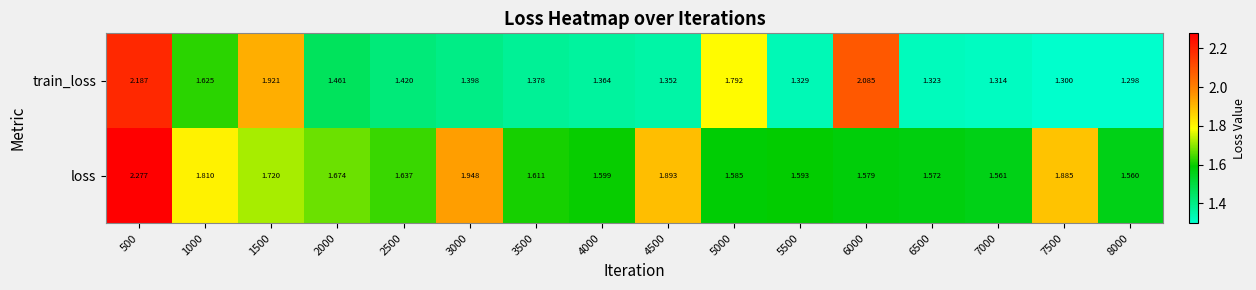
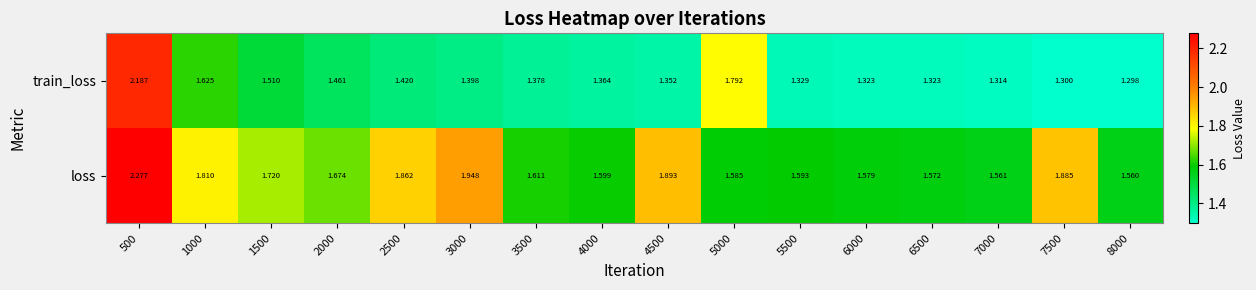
train_loss, 1500: 1.921 -> 1.510
train_loss, 6000: 2.085 -> 1.323
loss, 2500: 1.637 -> 1.862
